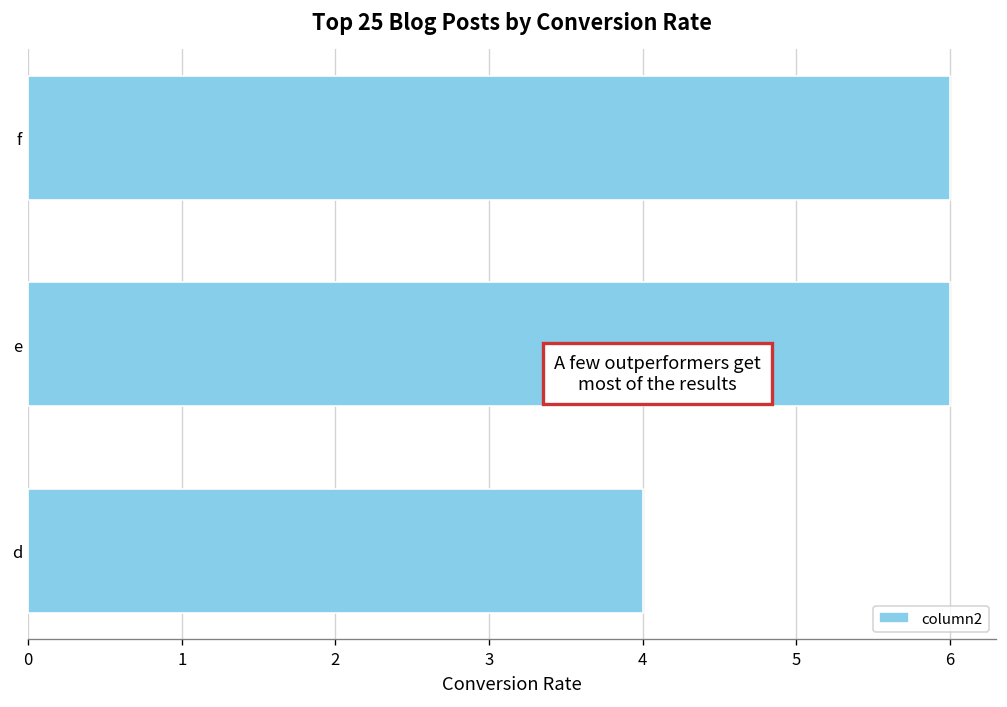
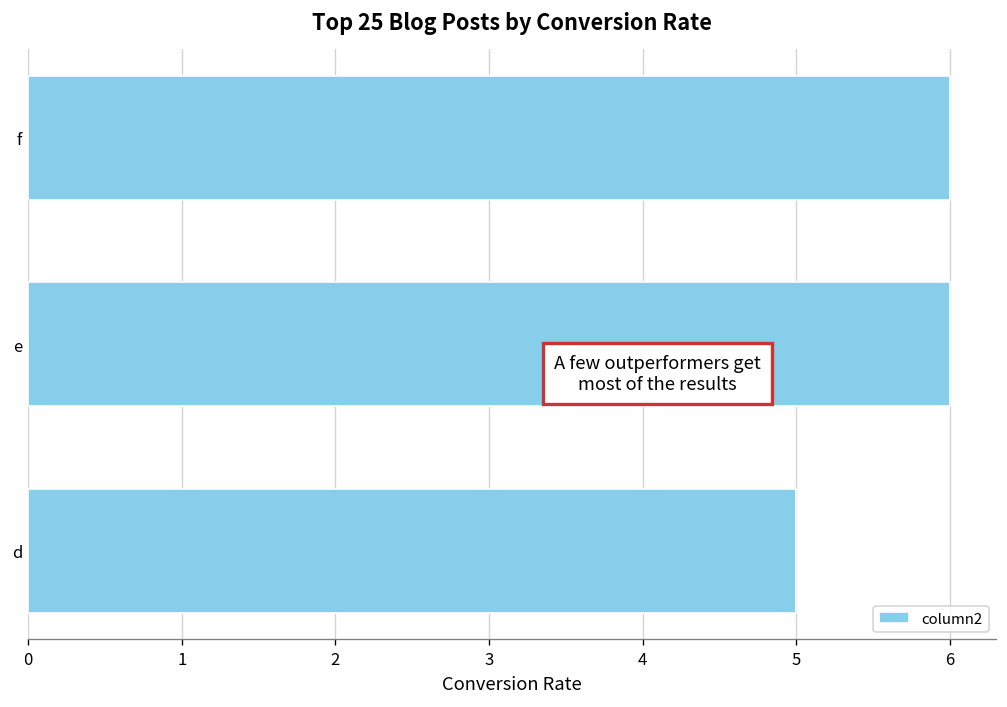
d: 4 -> 5
